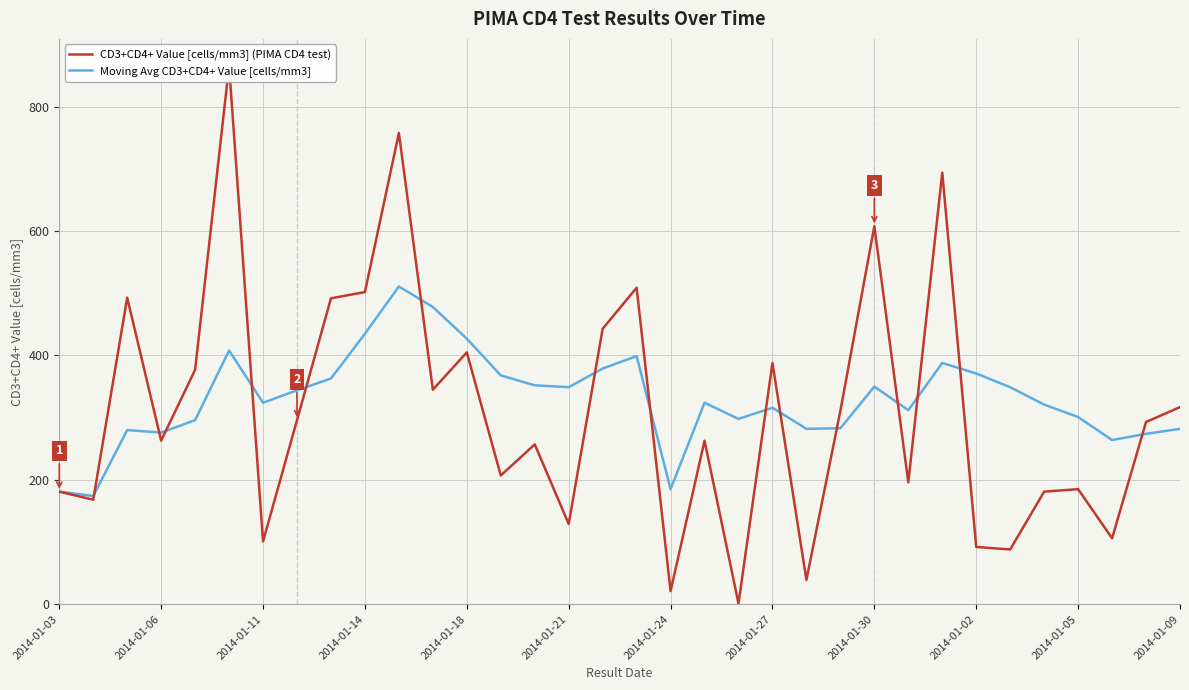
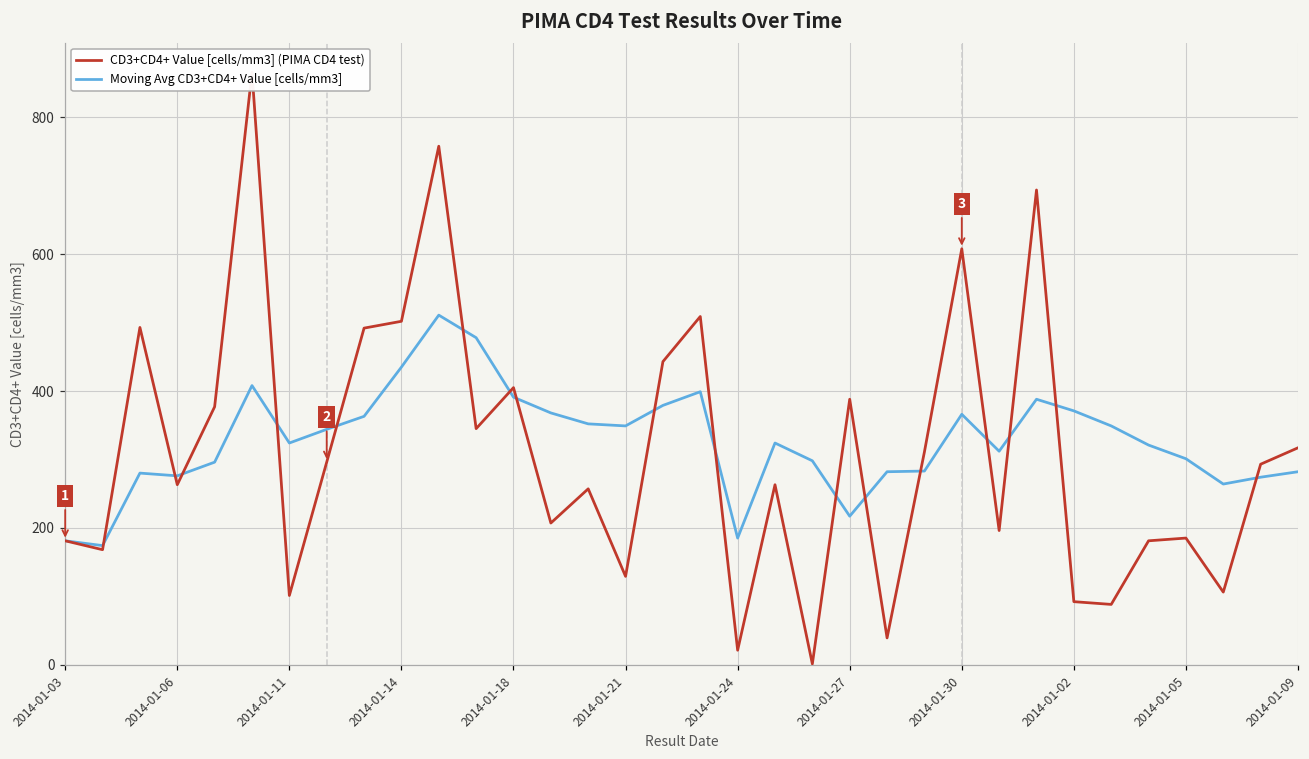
Moving Avg CD3+CD4+ Value [cells/mm3], 2014-01-18: 430 -> 390
Moving Avg CD3+CD4+ Value [cells/mm3], 2014-01-27: 320 -> 220
Moving Avg CD3+CD4+ Value [cells/mm3], 2014-01-30: 350 -> 370
